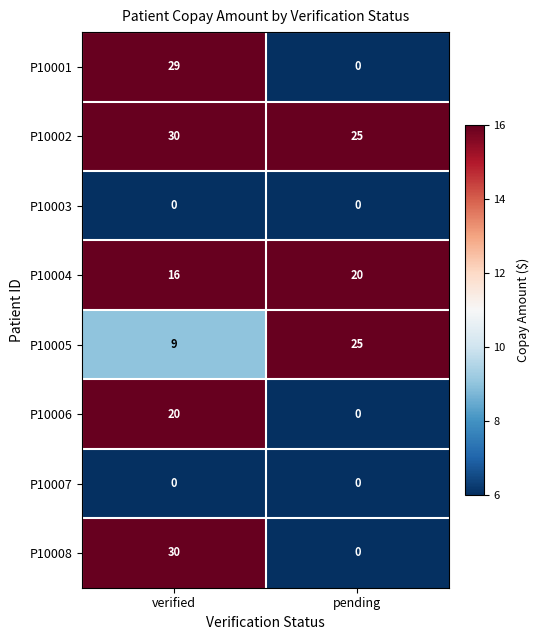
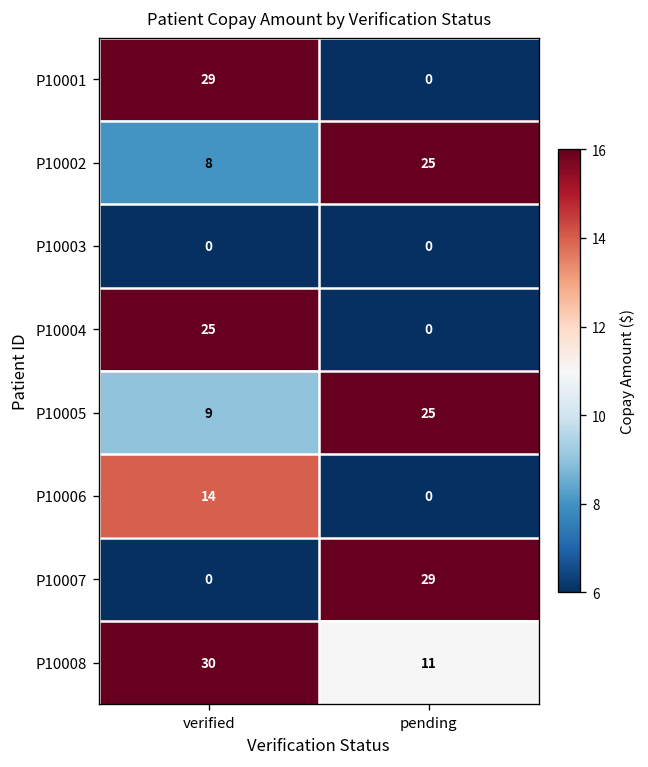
P10002, verified: 30 -> 8
P10004, verified: 16 -> 25
P10004, pending: 20 -> 0
P10006, verified: 20 -> 14
P10007, pending: 0 -> 29
P10008, pending: 0 -> 11
